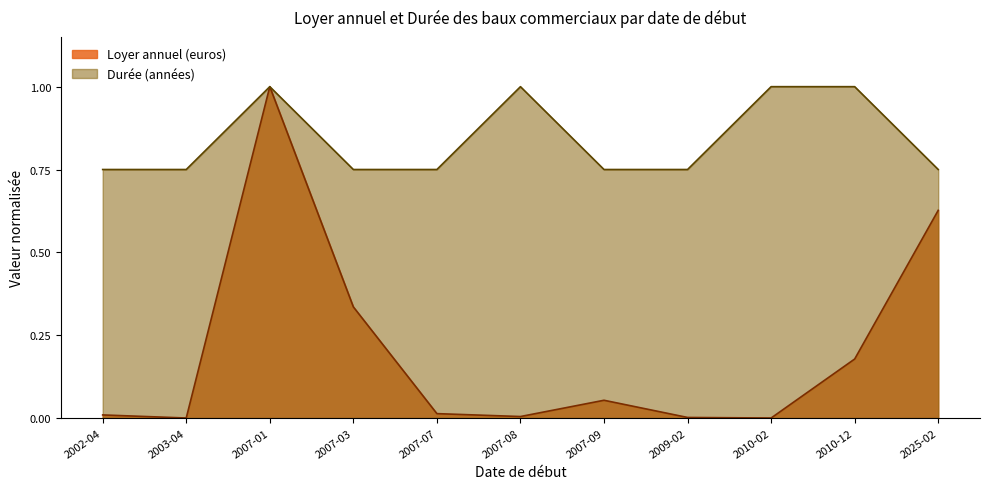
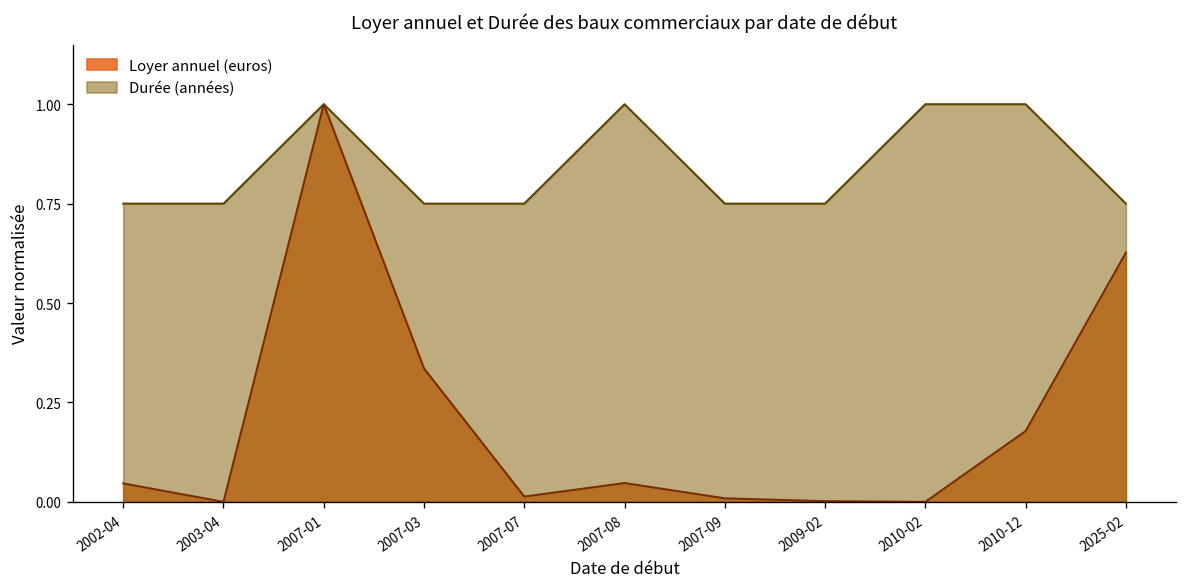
Loyer annuel (euros), 2002-04: 0.01 -> 0.05
Loyer annuel (euros), 2007-08: 0.00 -> 0.05
Loyer annuel (euros), 2007-09: 0.05 -> 0.01
